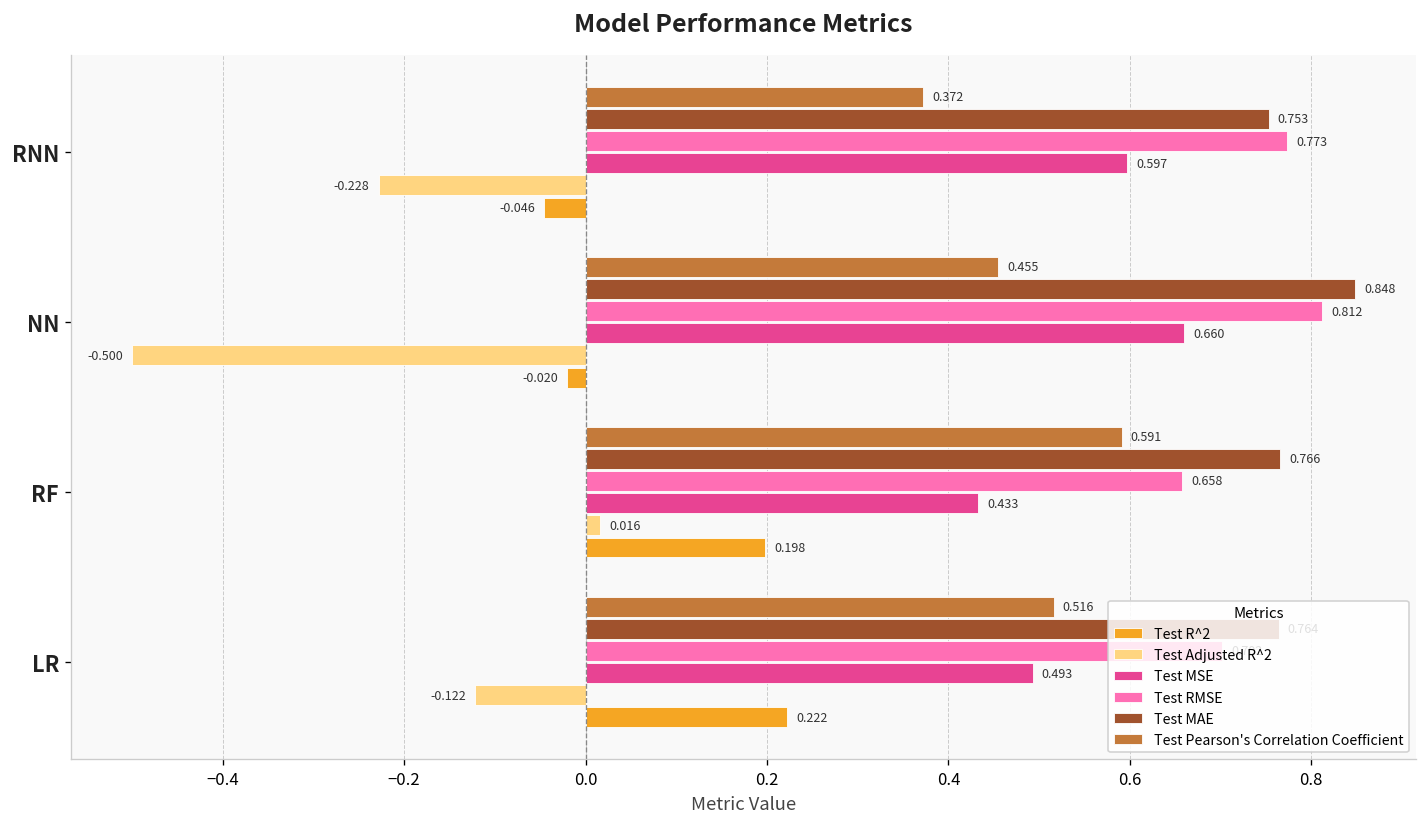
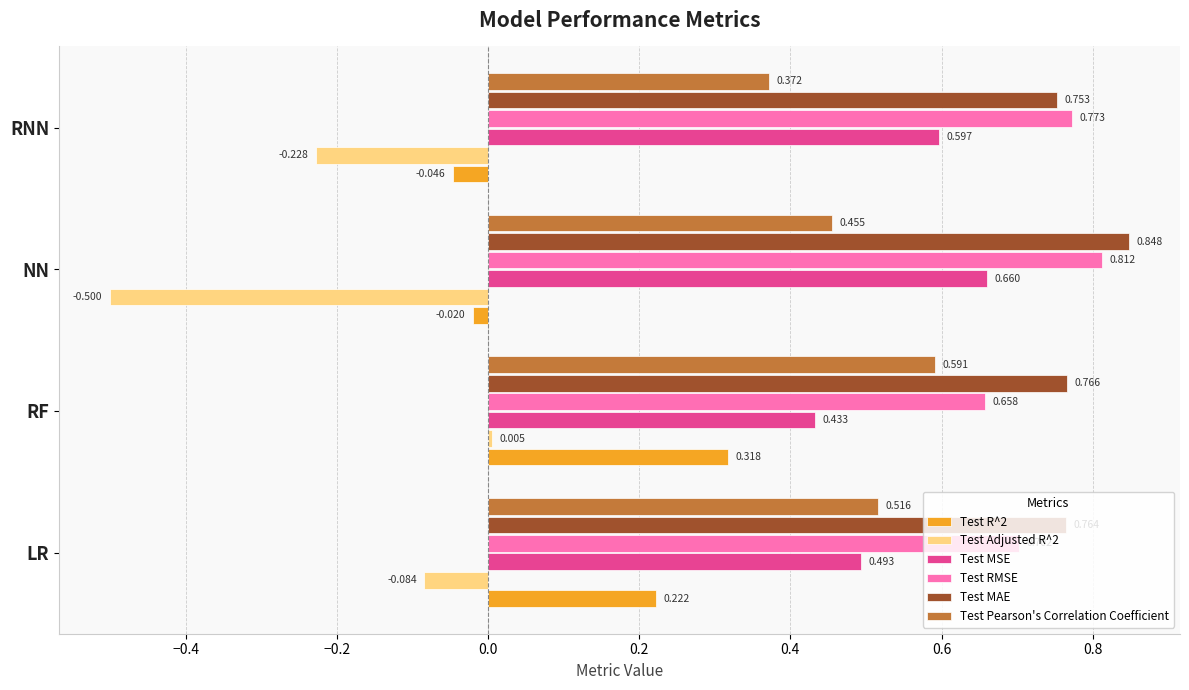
Test Adjusted R^2, RF: 0.016 -> 0.005
Test R^2, RF: 0.198 -> 0.318
Test Adjusted R^2, LR: -0.122 -> -0.084
